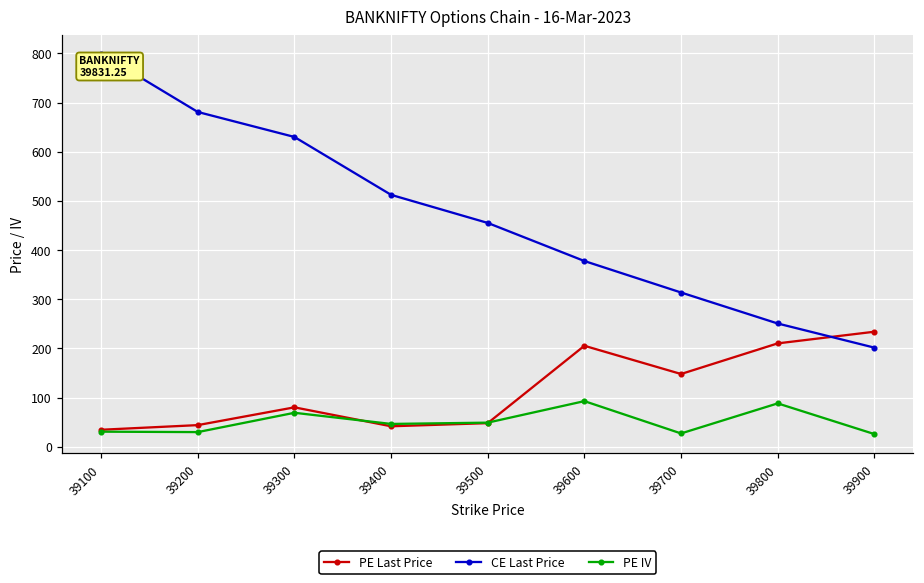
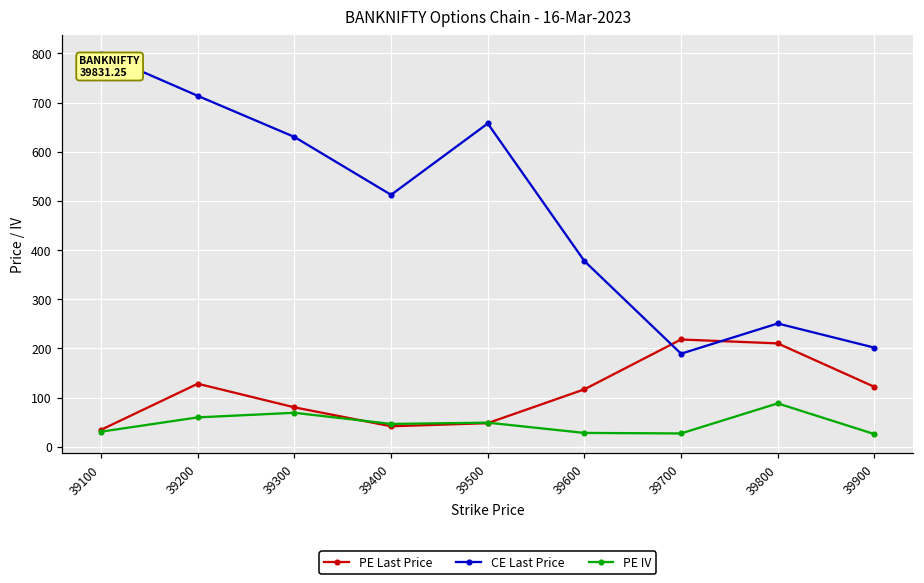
PE Last Price, 39200: 40 -> 130
CE Last Price, 39200: 680 -> 710
PE IV, 39200: 30 -> 60
CE Last Price, 39500: 460 -> 660
PE Last Price, 39600: 210 -> 120
PE IV, 39600: 90 -> 30
PE Last Price, 39700: 150 -> 220
CE Last Price, 39700: 310 -> 190
PE Last Price, 39900: 230 -> 120
